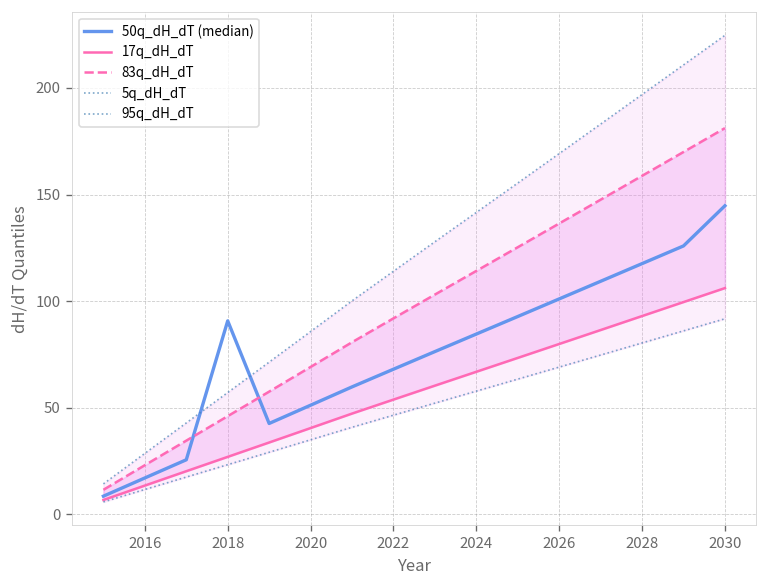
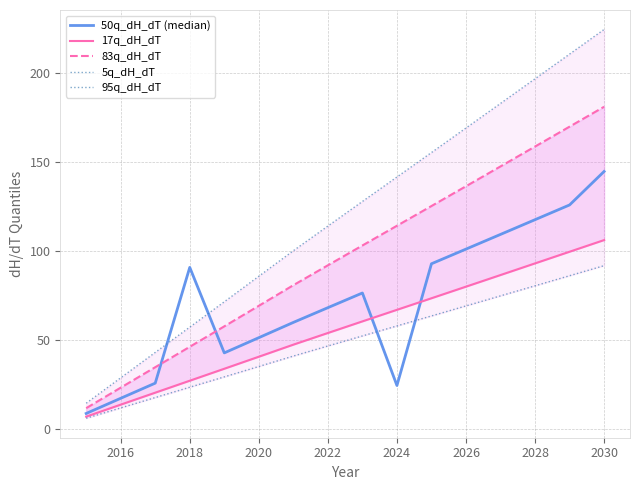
50q_dH_dT (median), 2024: 85 -> 24
